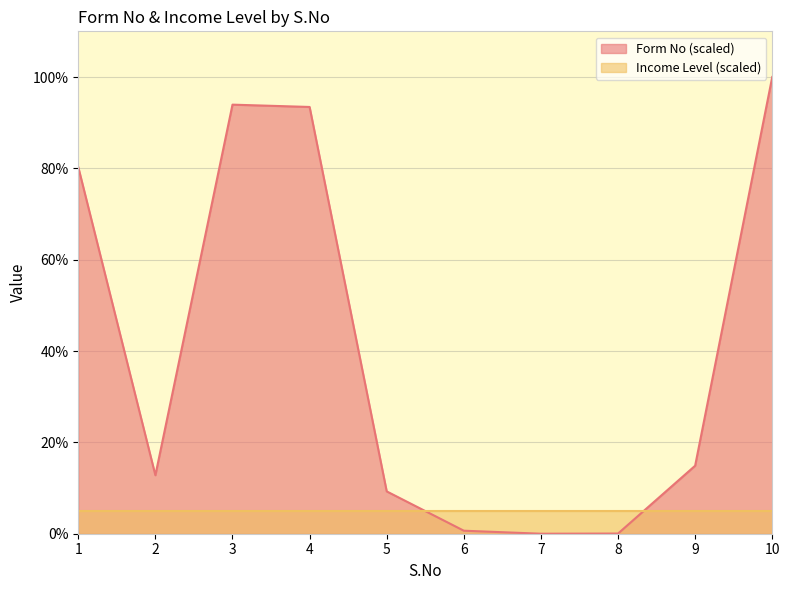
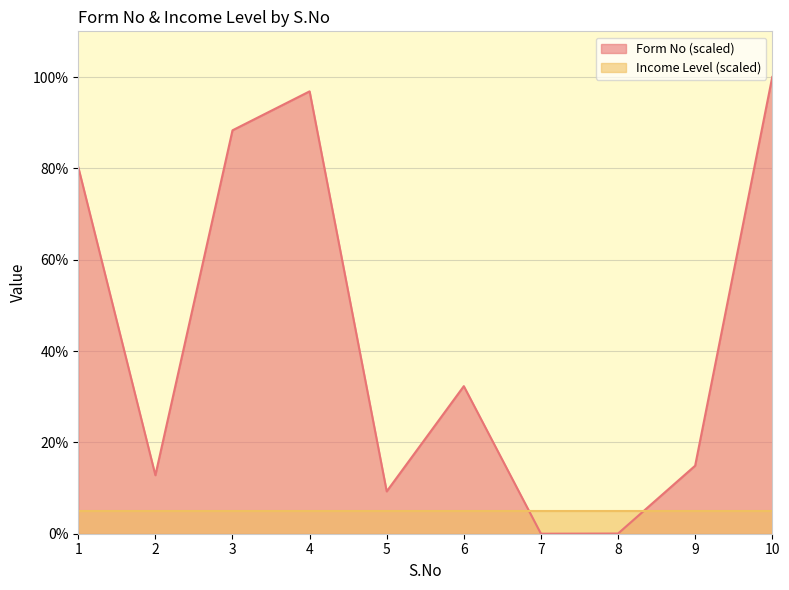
Form No (scaled), 3: 94% -> 88%
Form No (scaled), 4: 93% -> 97%
Form No (scaled), 6: 1% -> 32%
